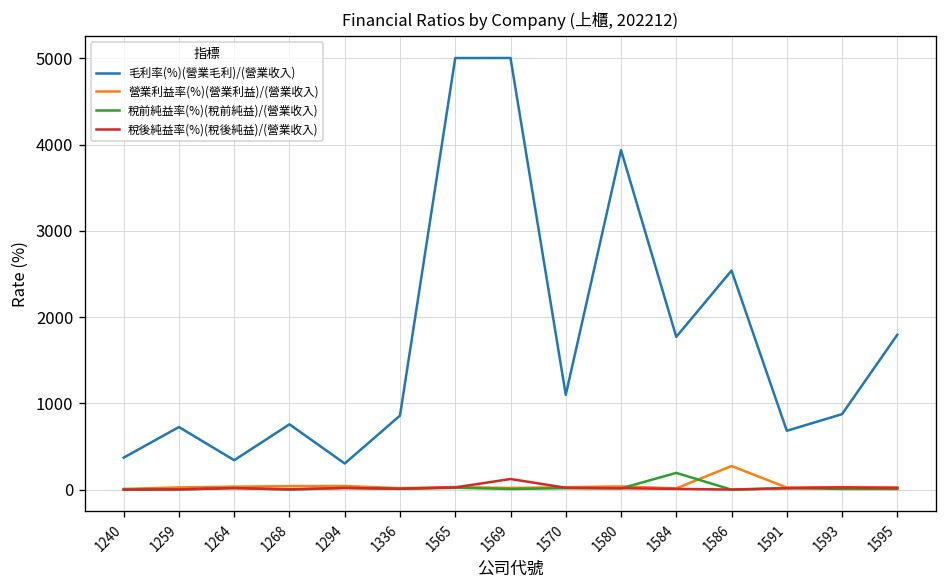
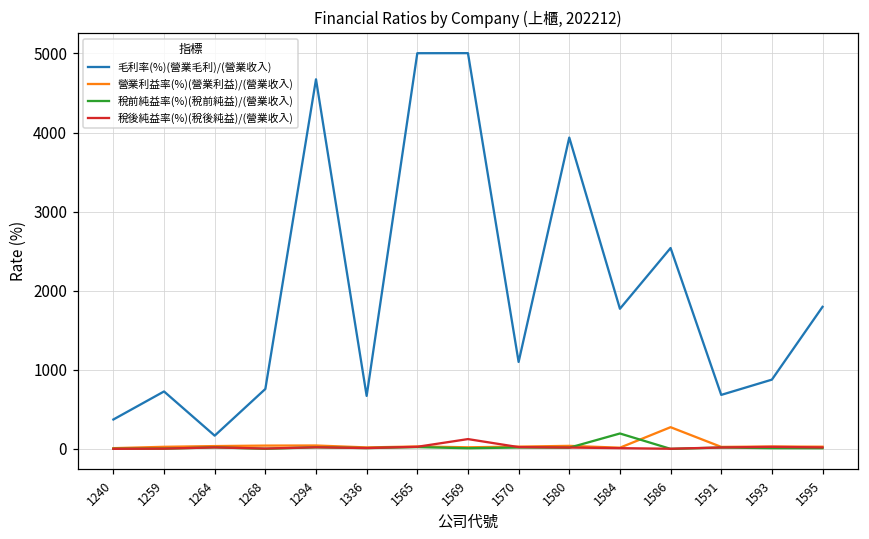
毛利率(%)(營業毛利)/(營業收入), 1264: 300 -> 200
毛利率(%)(營業毛利)/(營業收入), 1294: 300 -> 4700
毛利率(%)(營業毛利)/(營業收入), 1336: 900 -> 700
